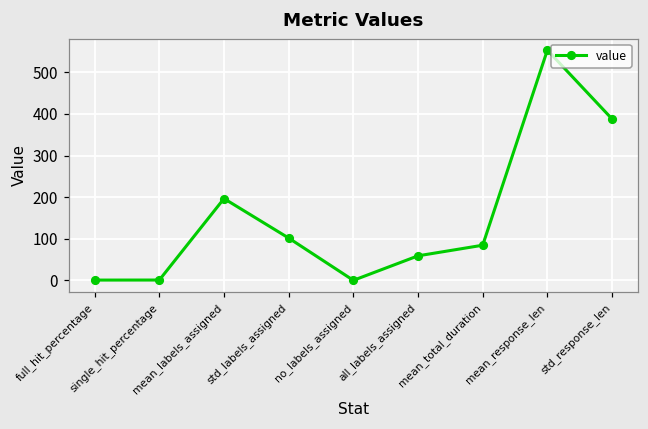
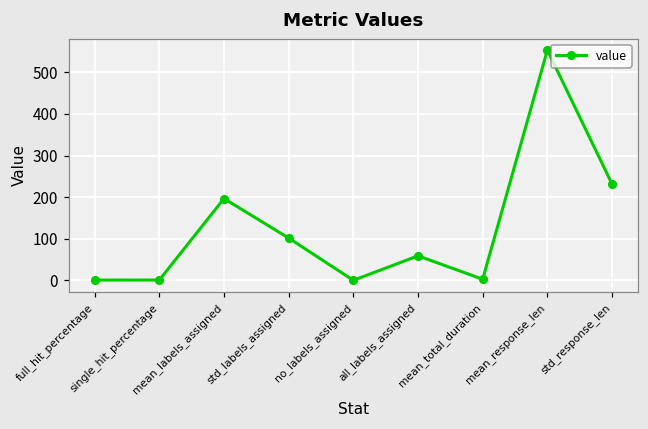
mean_total_duration: 80 -> 0
std_response_len: 390 -> 230
